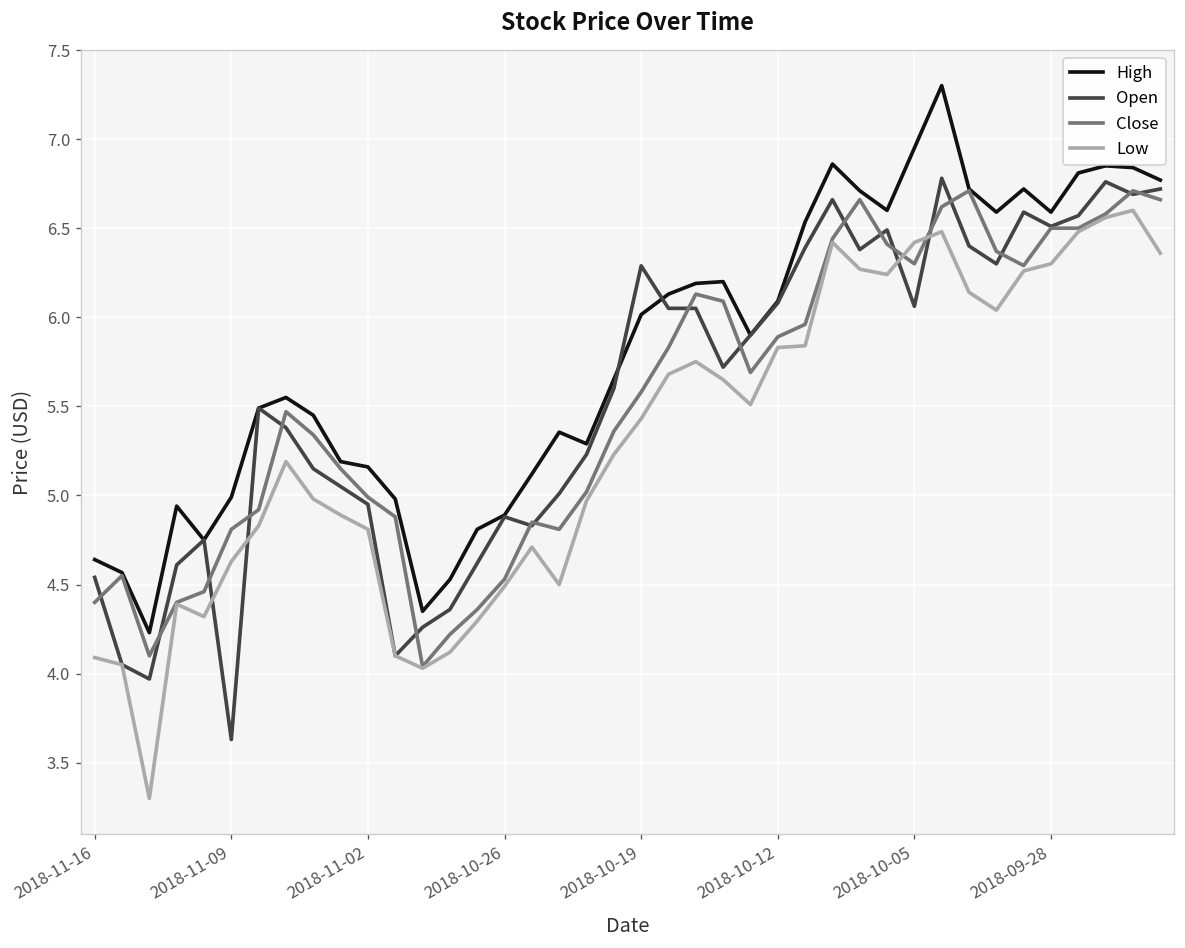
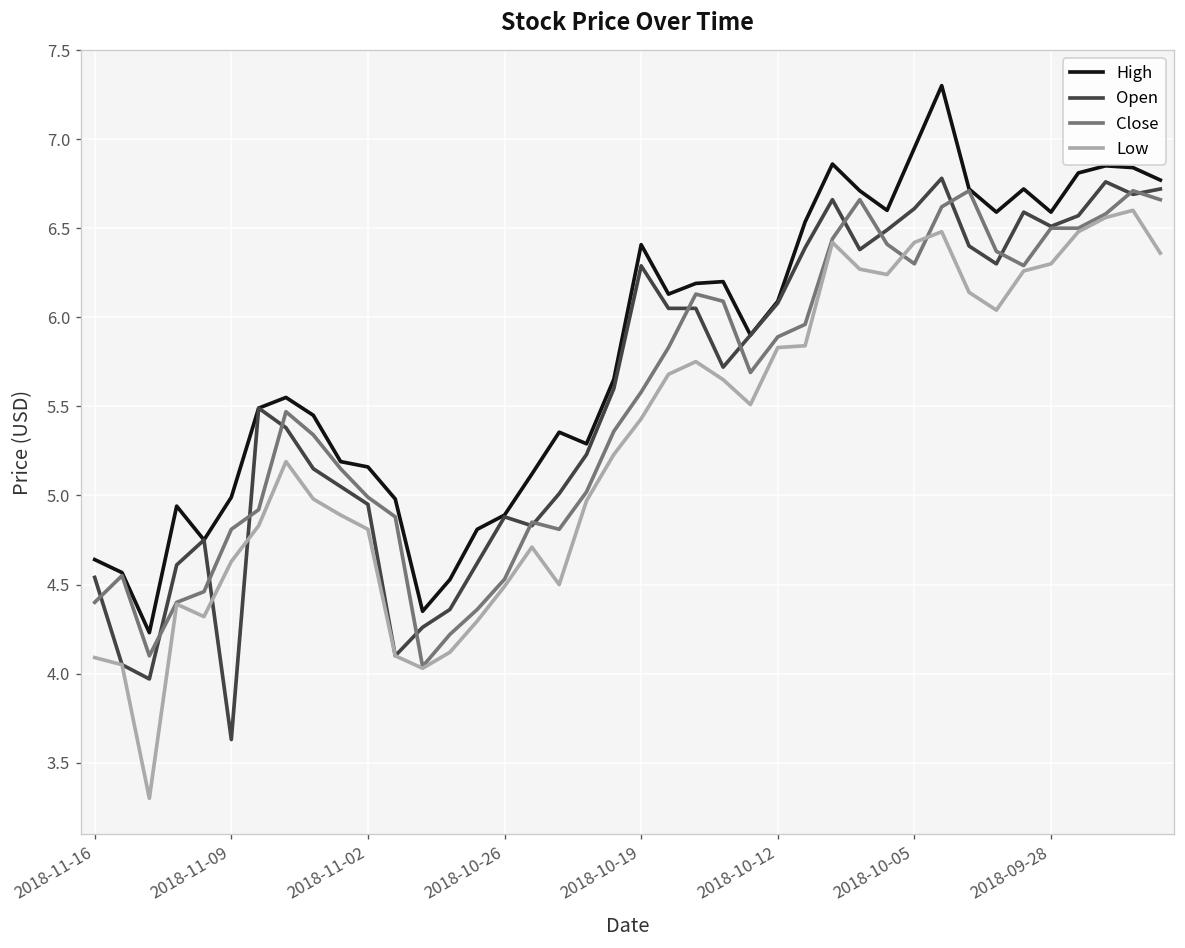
High, 2018-10-19: 6.01 -> 6.41
Open, 2018-10-05: 6.06 -> 6.61
